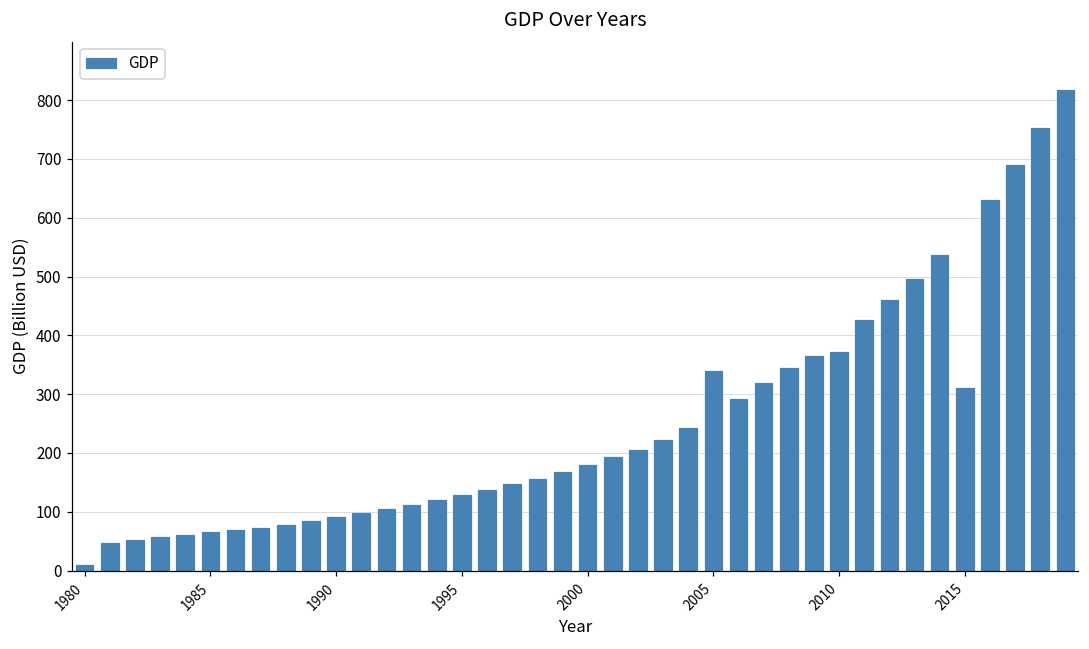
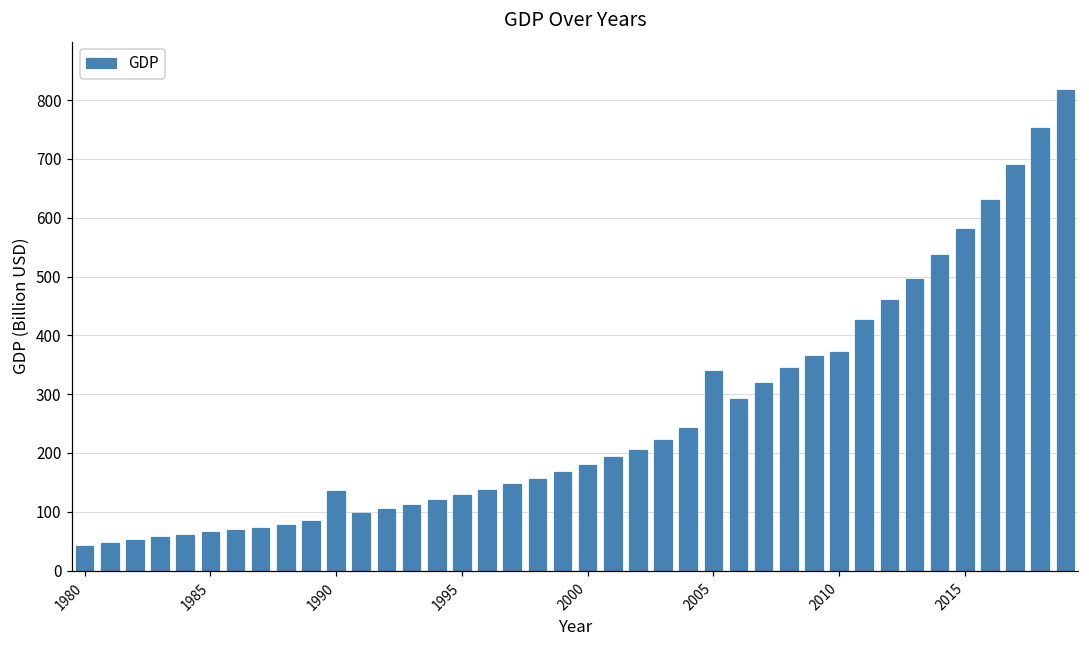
1980: 10 -> 40
1990: 90 -> 140
2015: 310 -> 580
